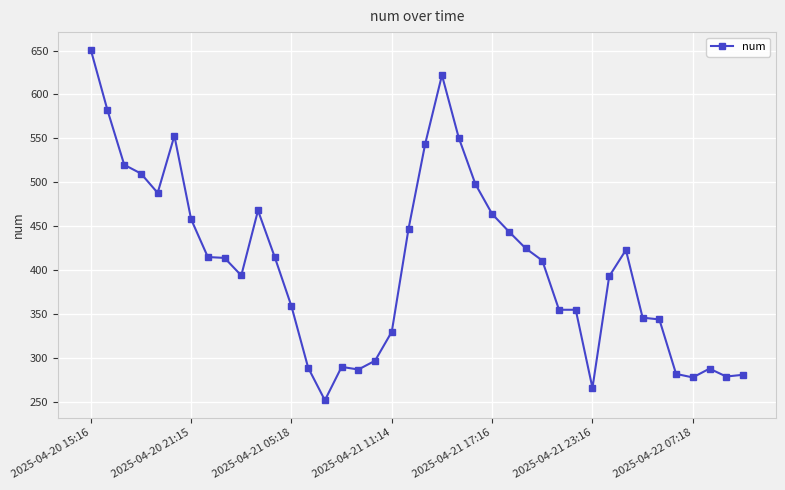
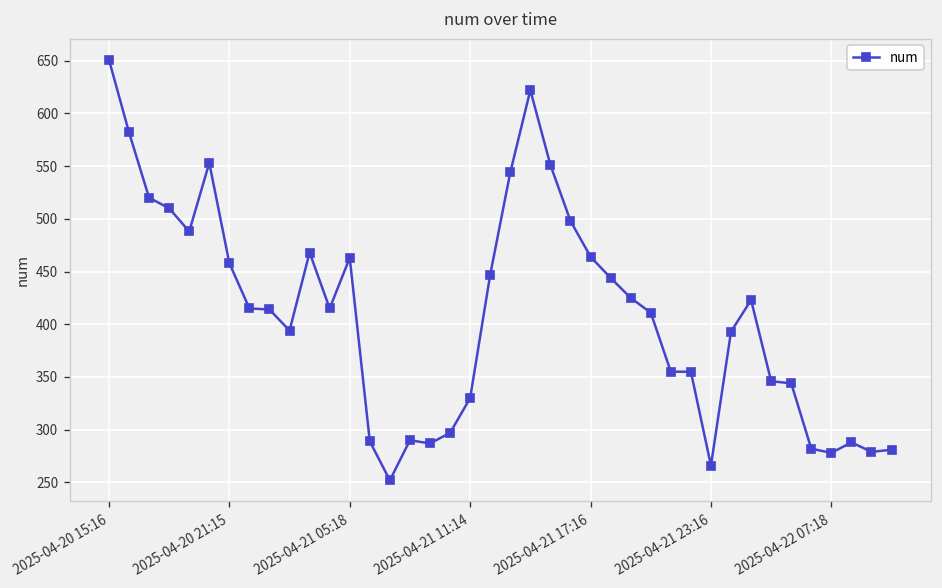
2025-04-21 05:18: 360 -> 460
